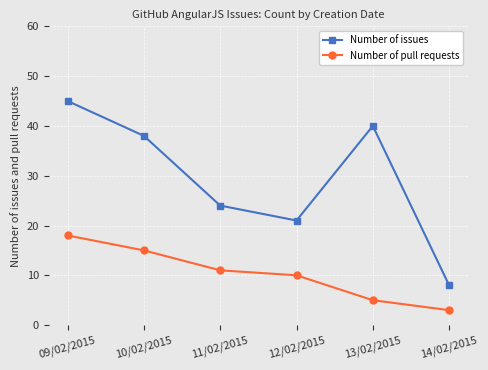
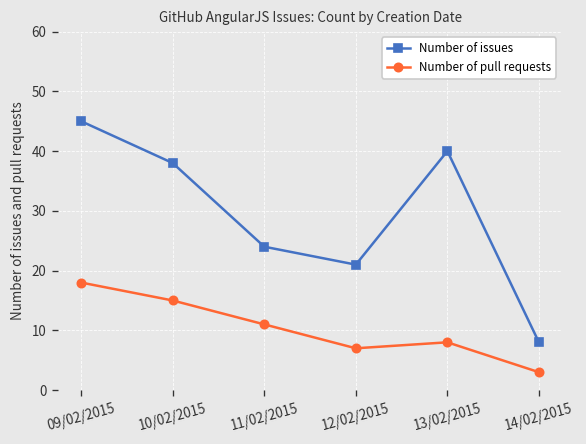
Number of pull requests, 12/02/2015: 10 -> 7
Number of pull requests, 13/02/2015: 5 -> 8
